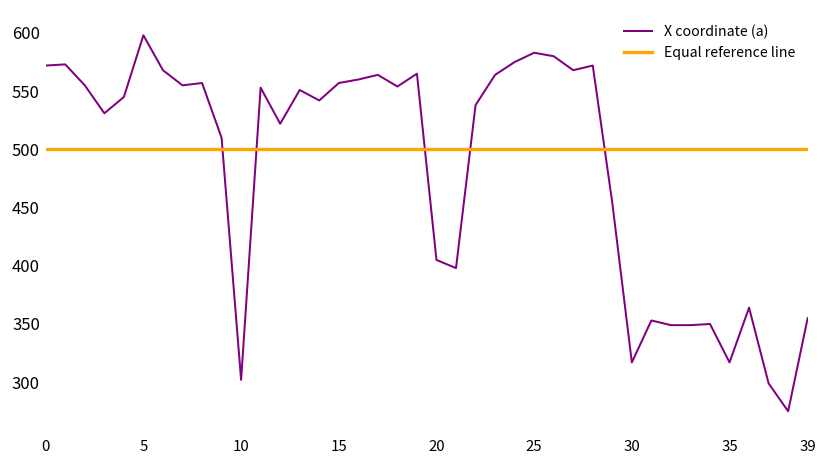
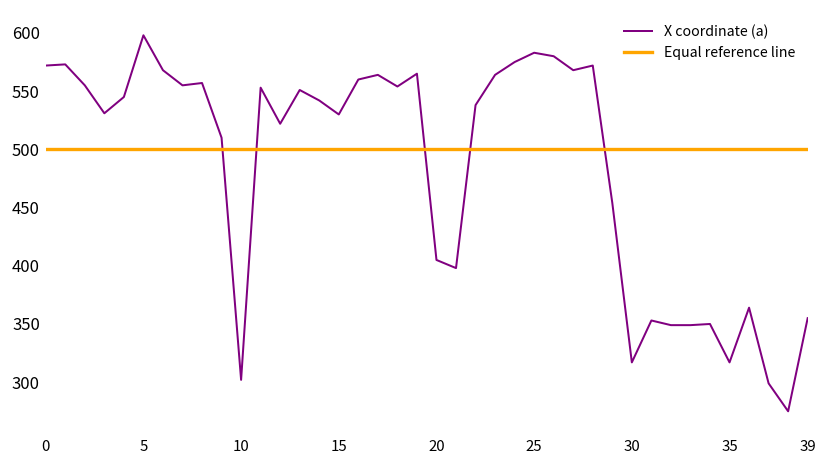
X coordinate (a), 15: 560 -> 530
